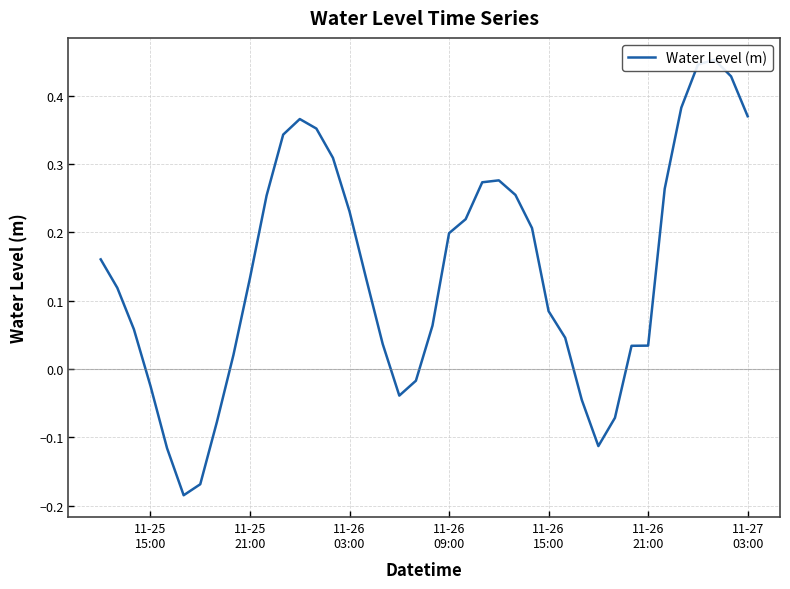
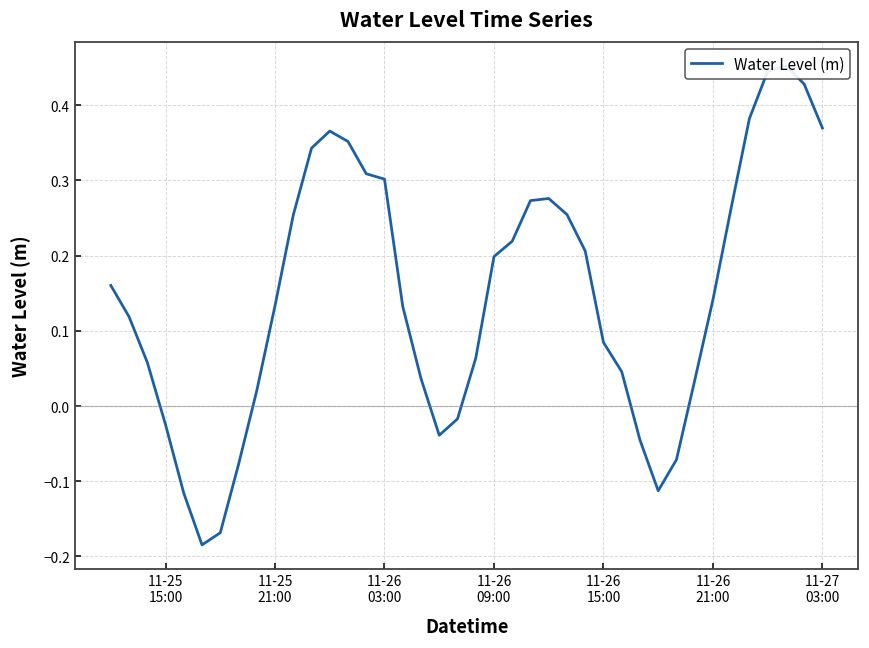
11-26 03:00: 0.23 -> 0.30
11-26 21:00: 0.03 -> 0.14
